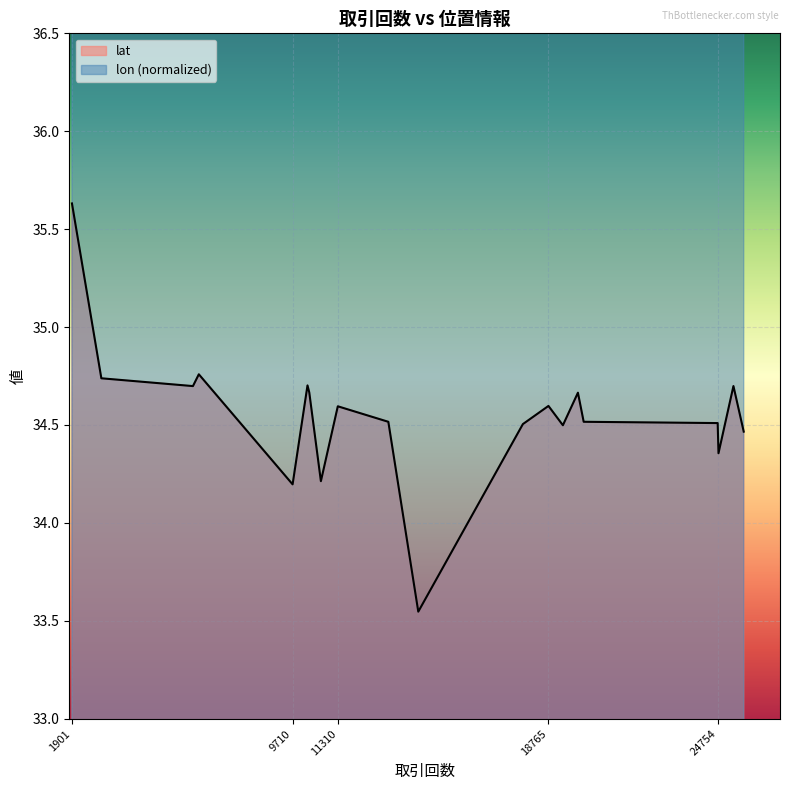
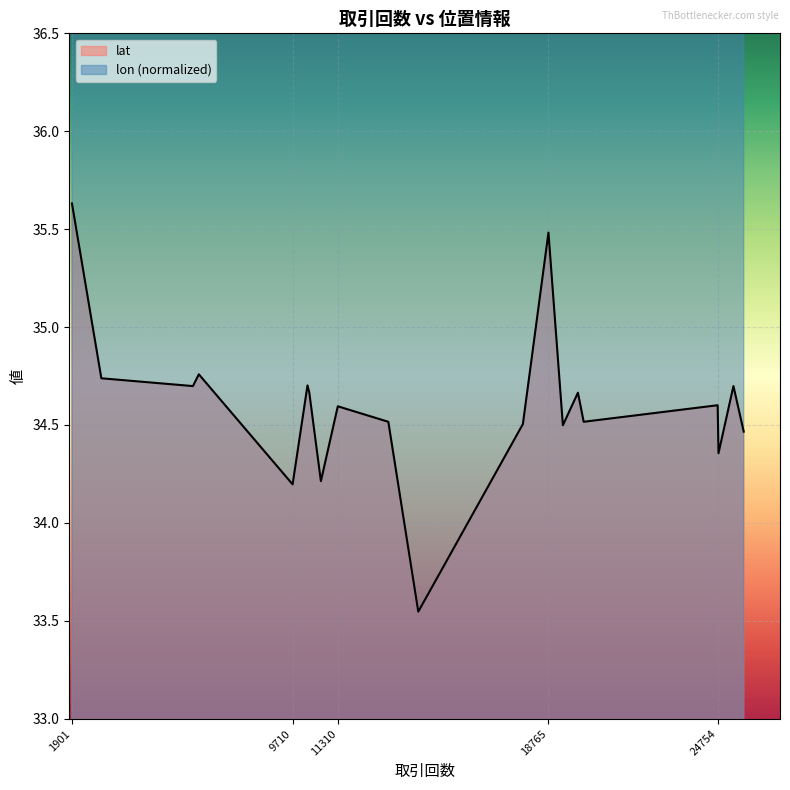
lat, 18765: 34.60 -> 35.48
lat, 24754: 34.51 -> 34.60
